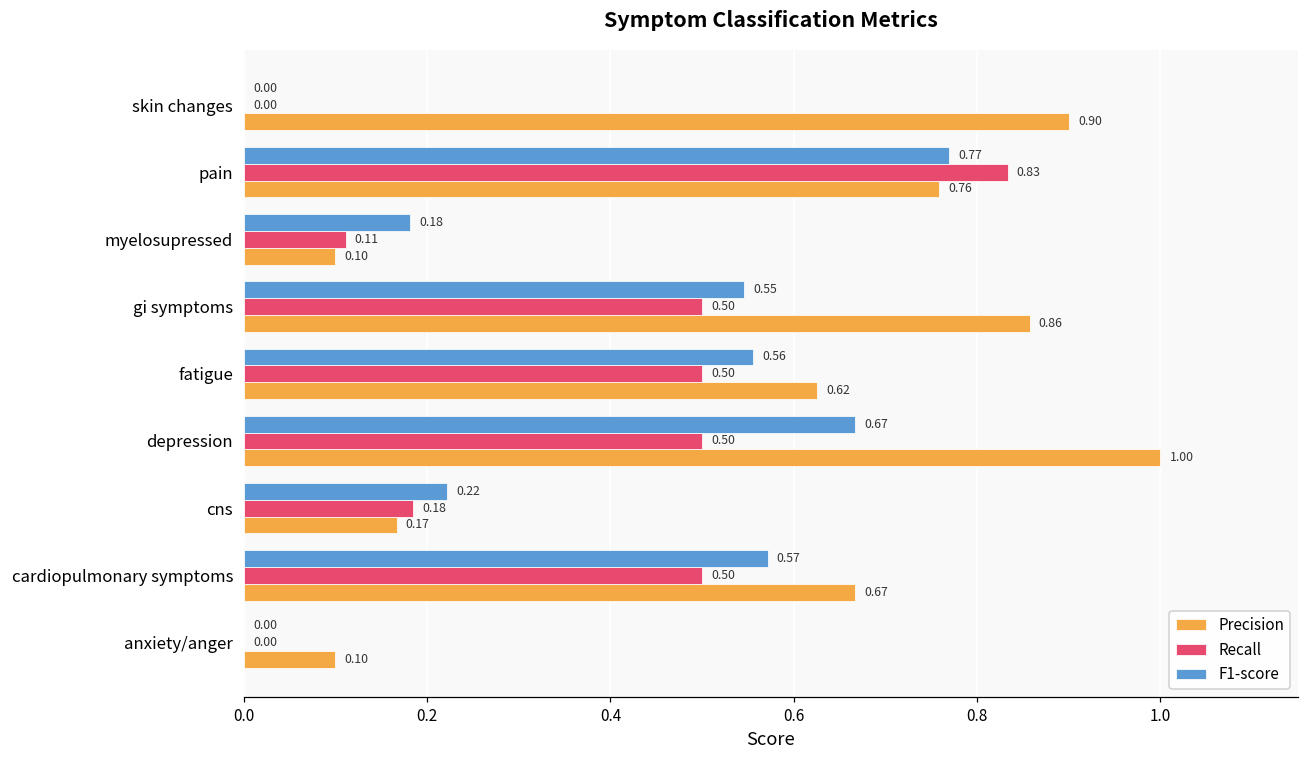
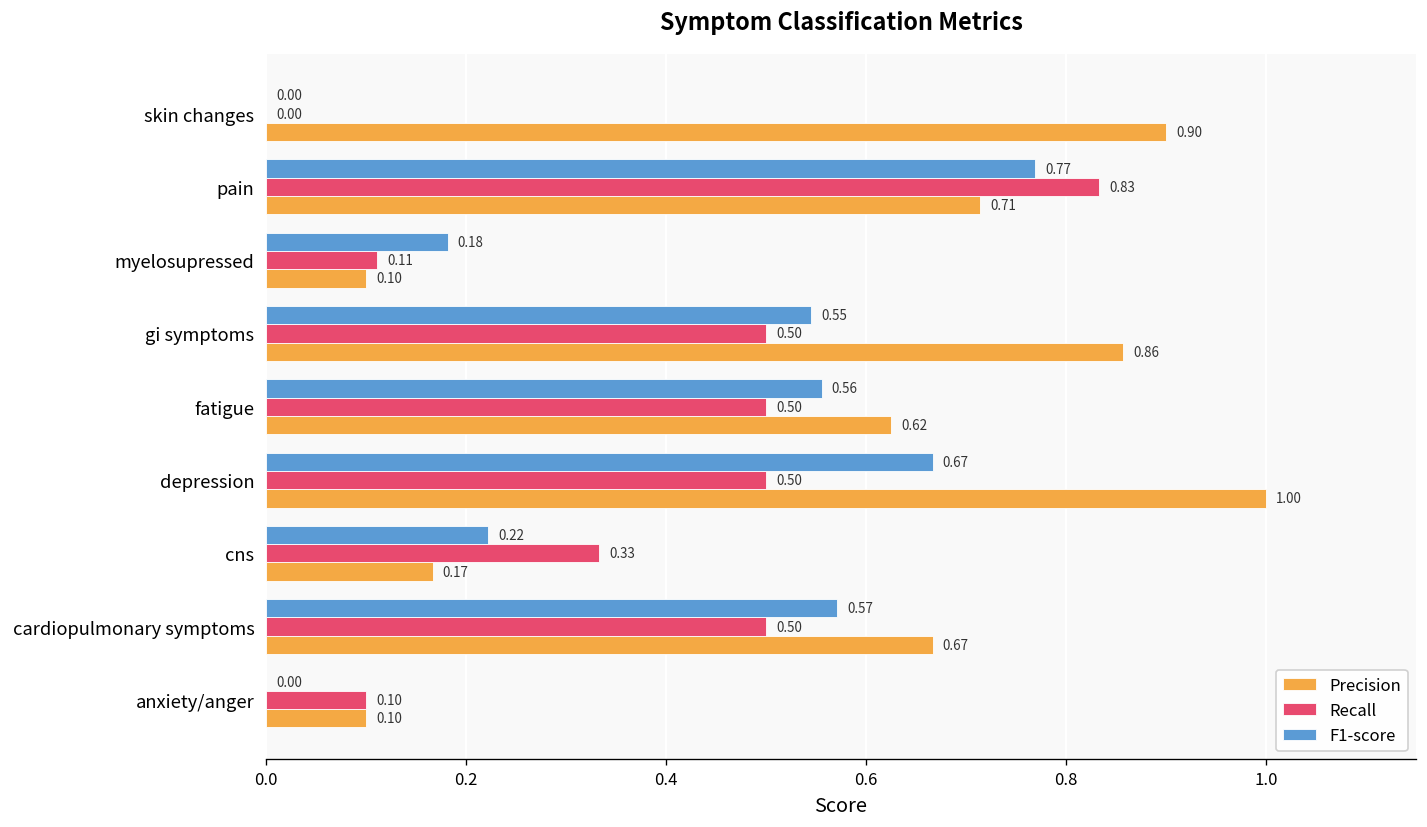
Precision, pain: 0.76 -> 0.71
Recall, cns: 0.18 -> 0.33
Recall, anxiety/anger: 0.00 -> 0.10
